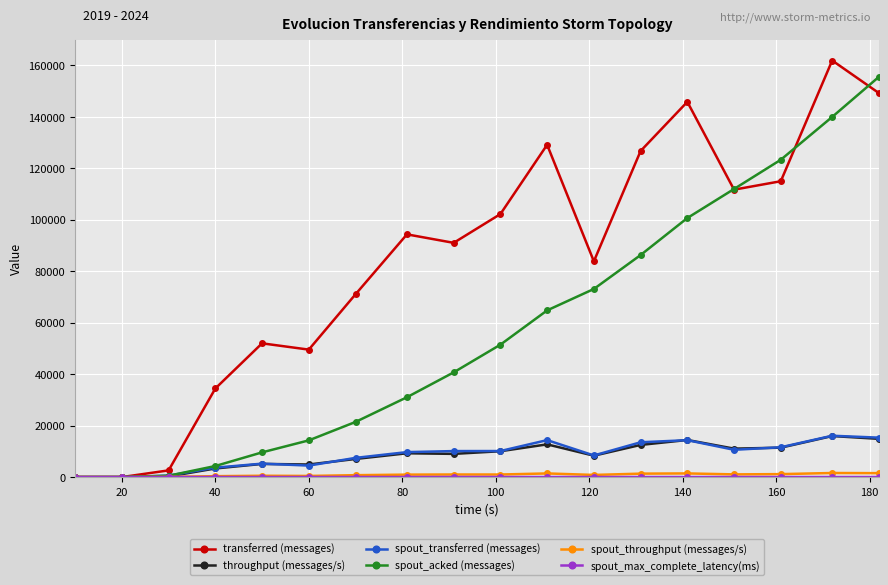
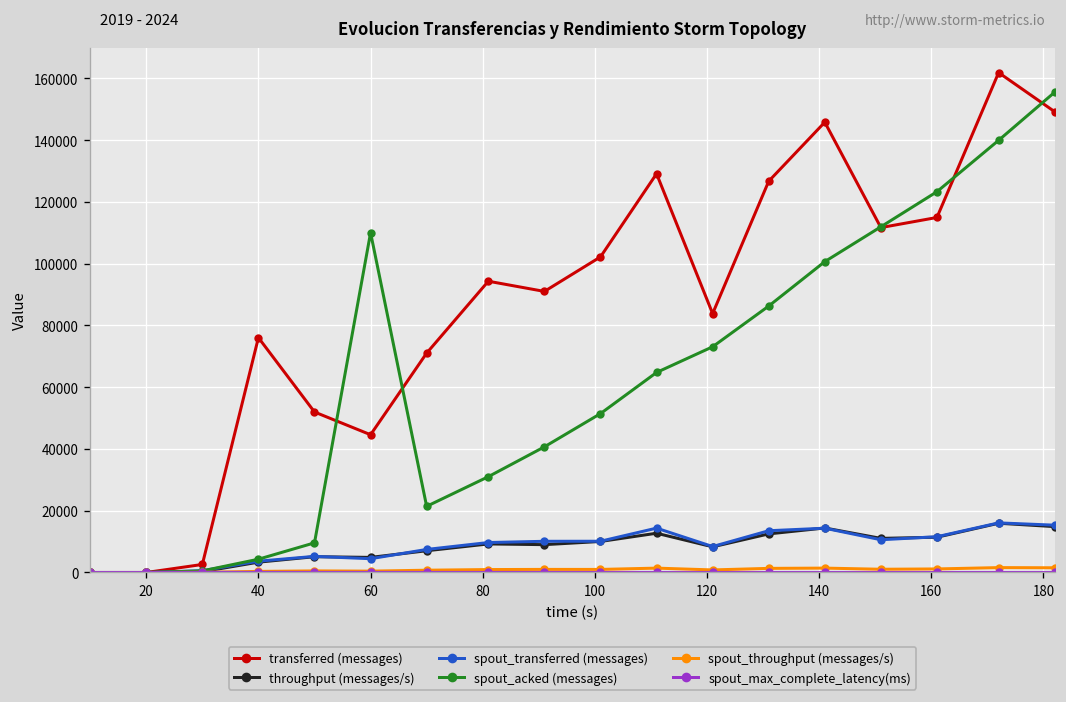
transferred (messages), 40: 34000 -> 76000
transferred (messages), 60: 50000 -> 45000
spout_acked (messages), 60: 14000 -> 110000
